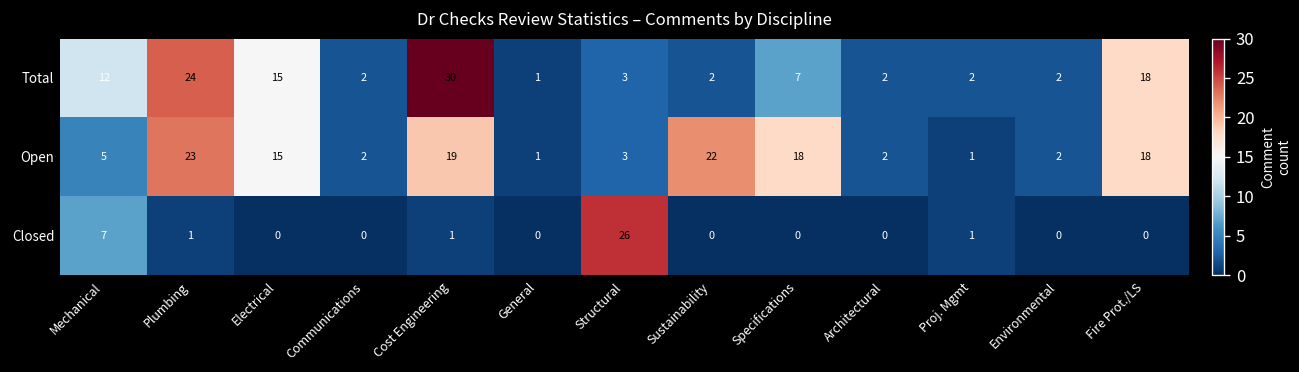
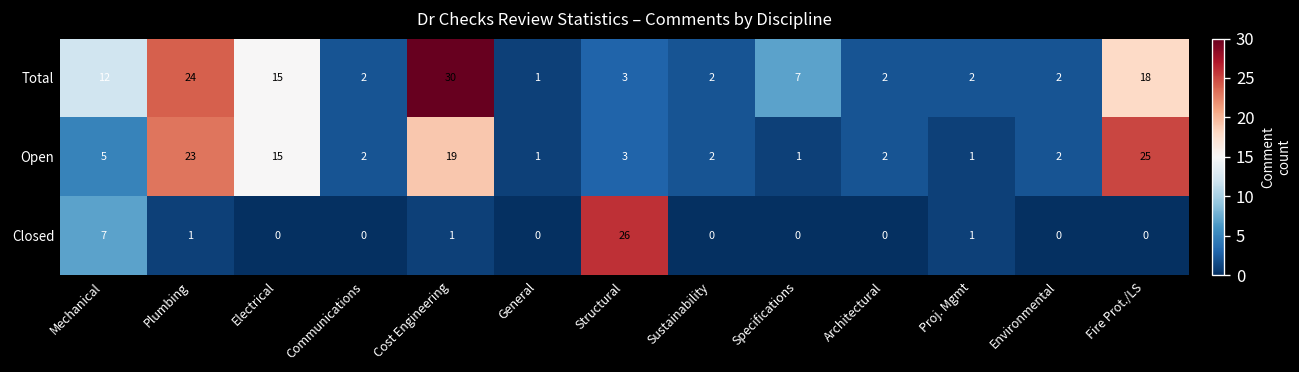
Open, Sustainability: 22 -> 2
Open, Specifications: 18 -> 1
Open, Fire Prot./LS: 18 -> 25
